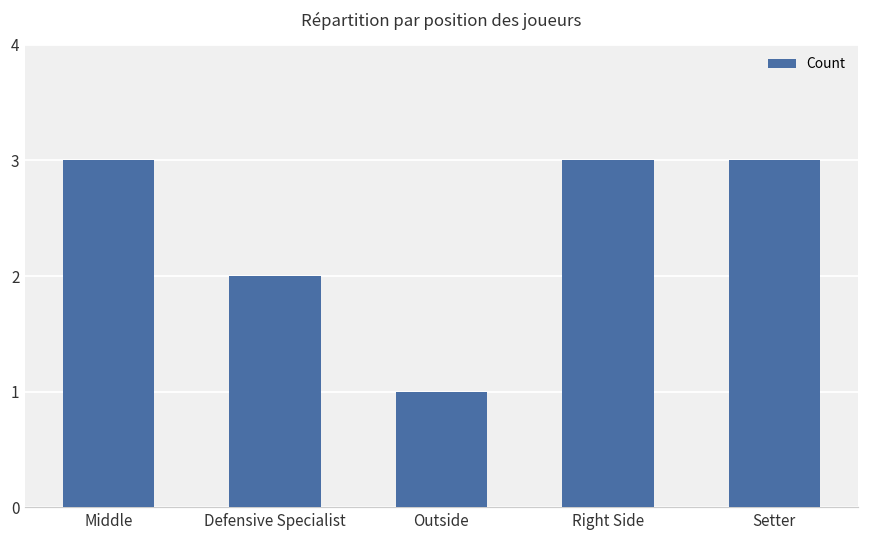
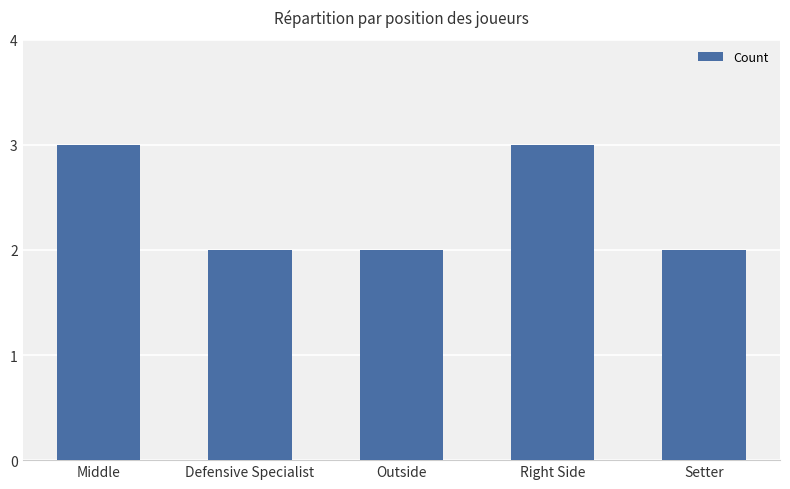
Outside: 1 -> 2
Setter: 3 -> 2
